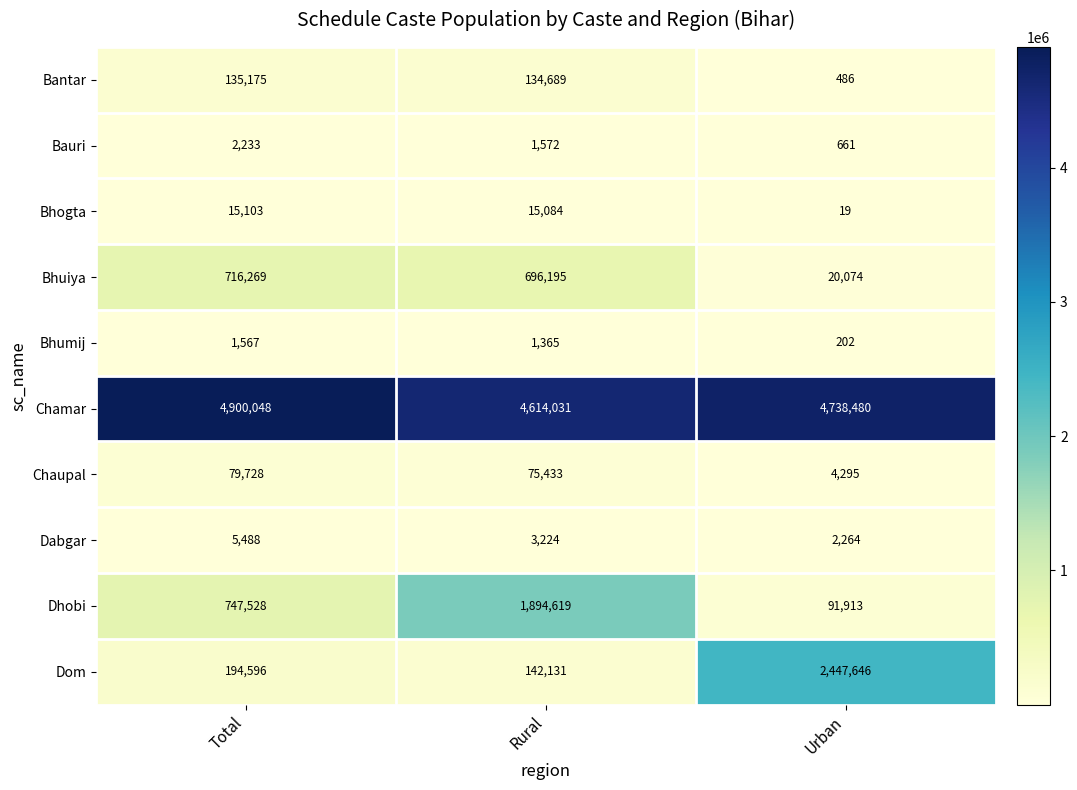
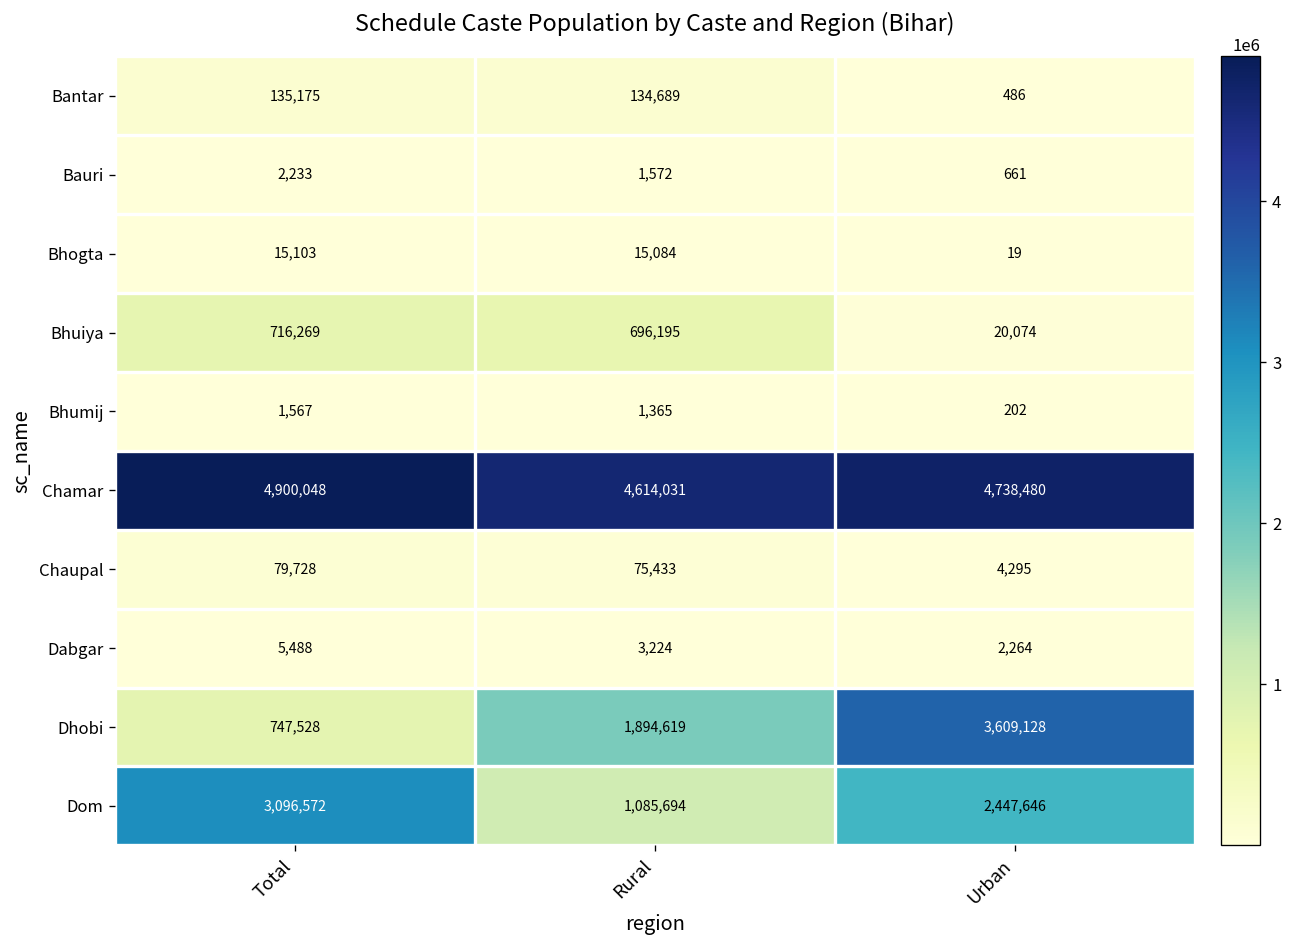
Dhobi, Urban: 91,913 -> 3,609,128
Dom, Total: 194,596 -> 3,096,572
Dom, Rural: 142,131 -> 1,085,694
